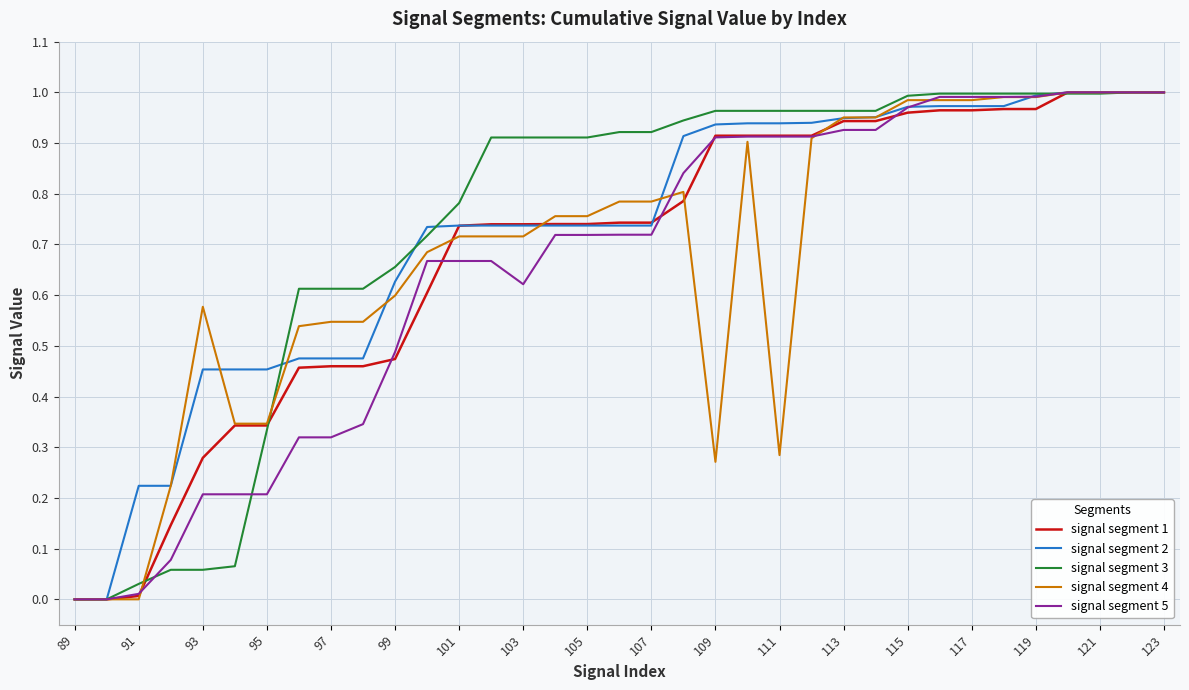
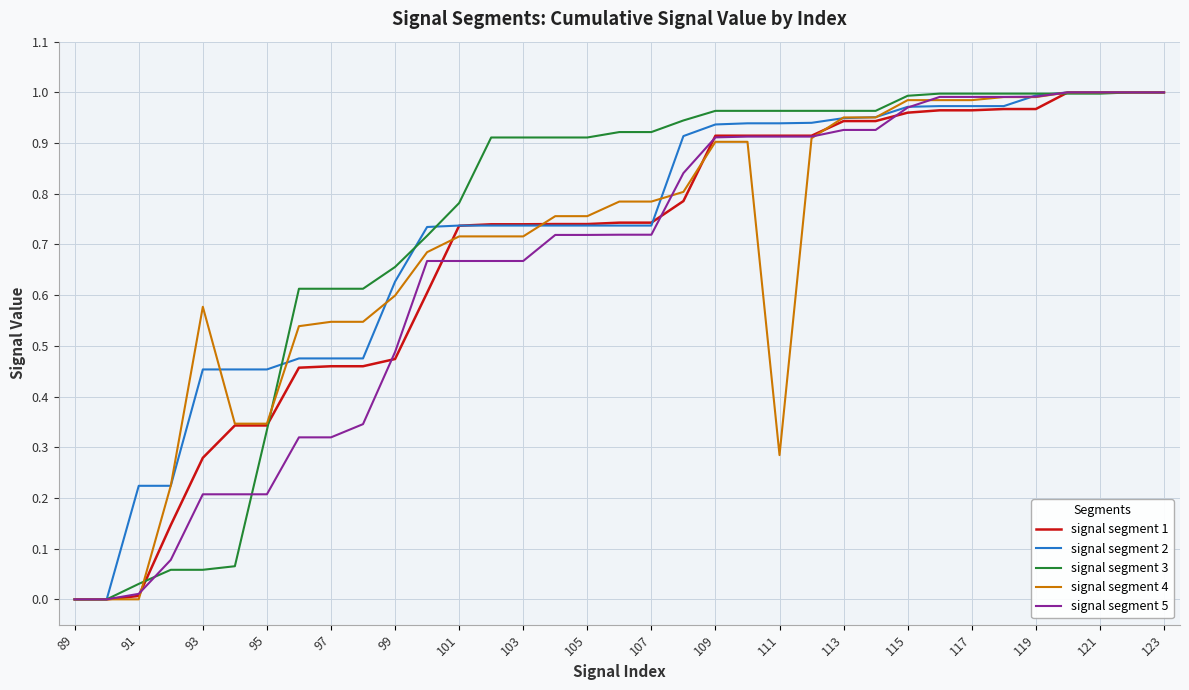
signal segment 5, 103: 0.62 -> 0.67
signal segment 4, 109: 0.27 -> 0.90
